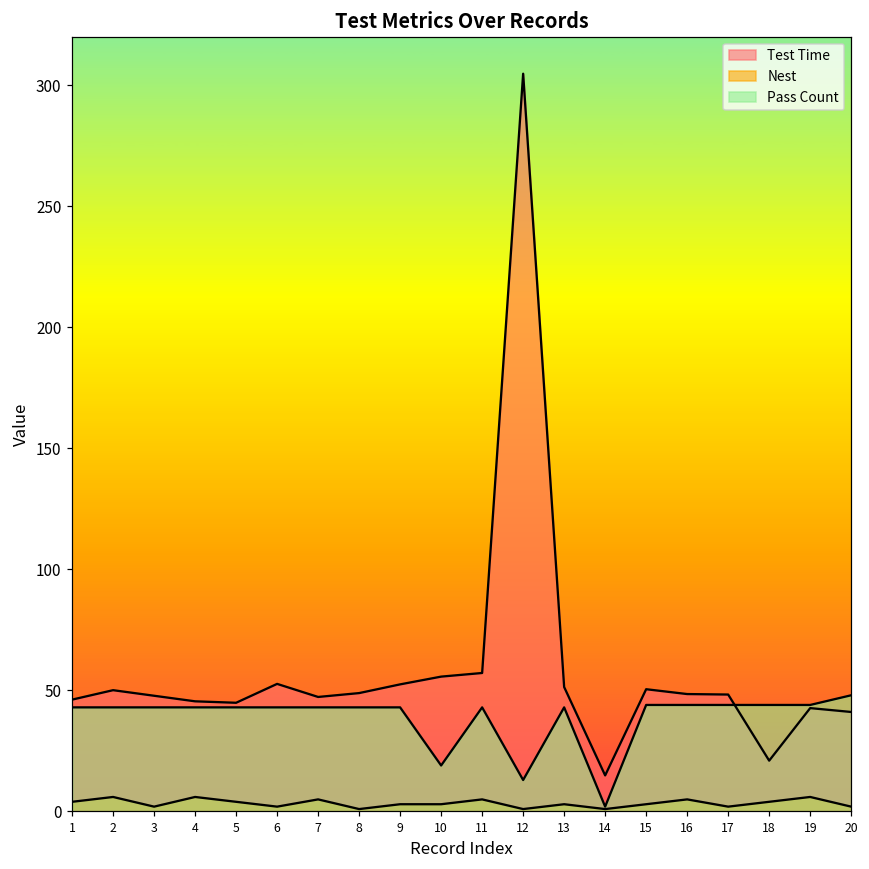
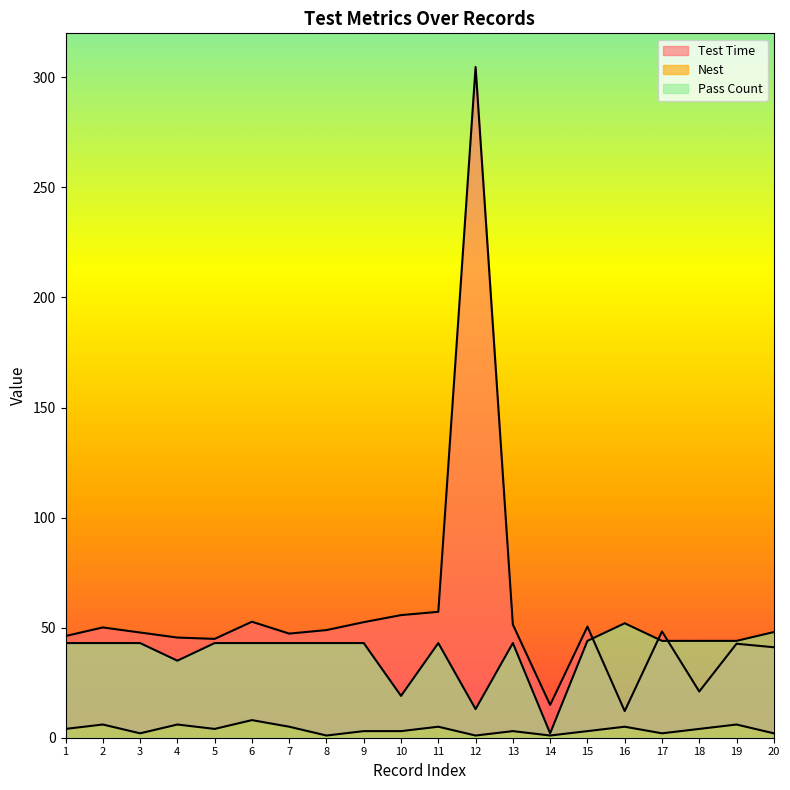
Pass Count, 4: 43 -> 35
Nest, 6: 2 -> 8
Test Time, 16: 49 -> 12
Pass Count, 16: 44 -> 52
